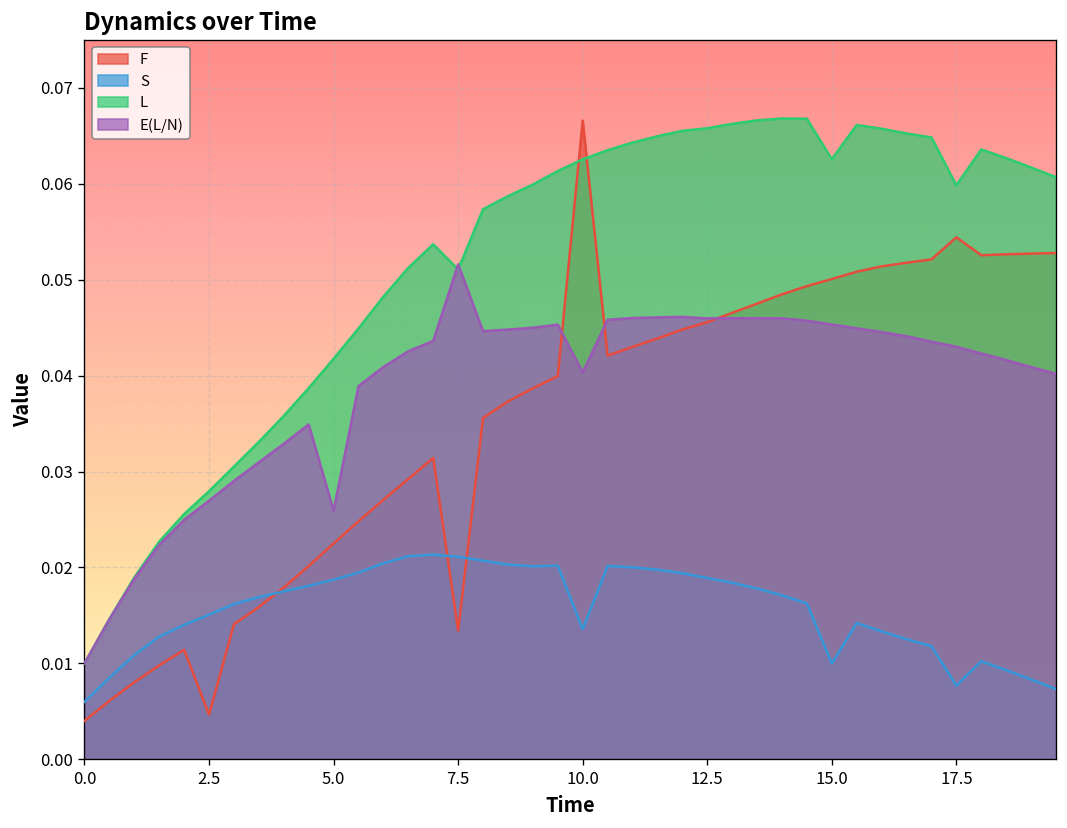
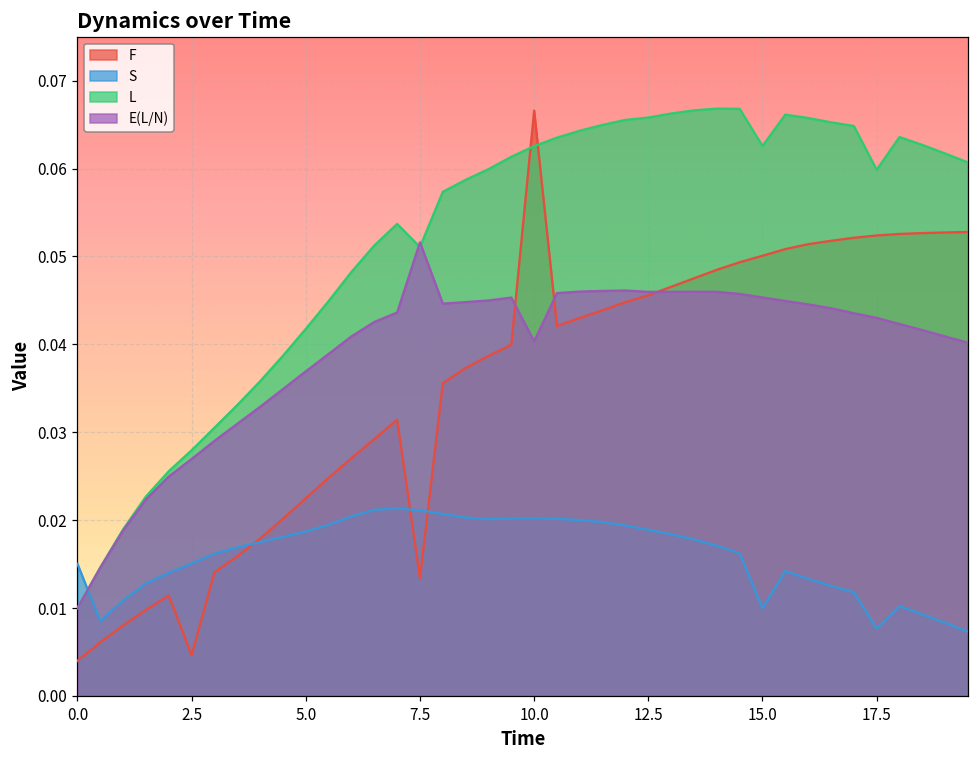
S, 0.0: 0.006 -> 0.015
E(L/N), 5.0: 0.026 -> 0.037
S, 10.0: 0.014 -> 0.020
F, 17.5: 0.054 -> 0.052
